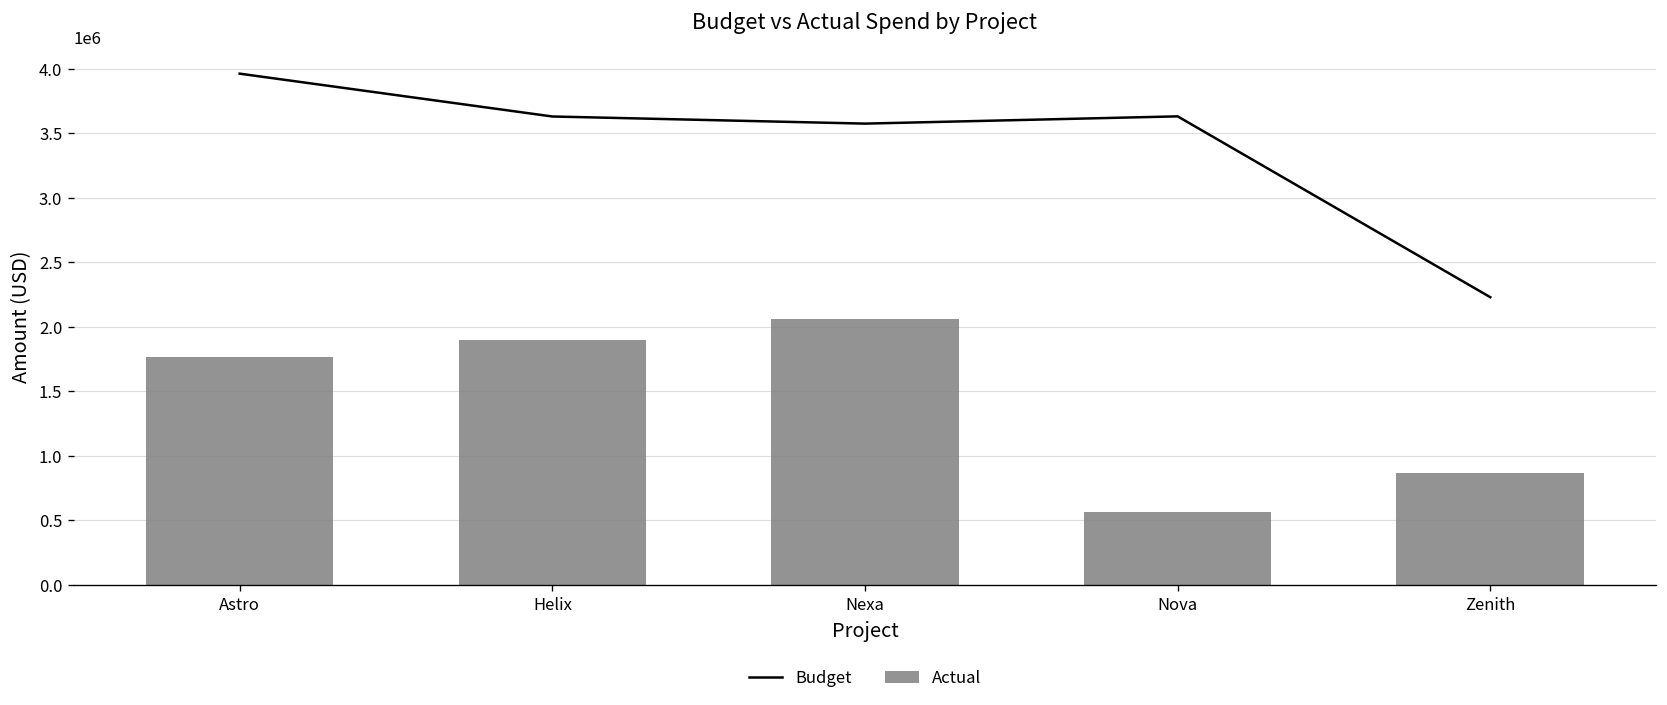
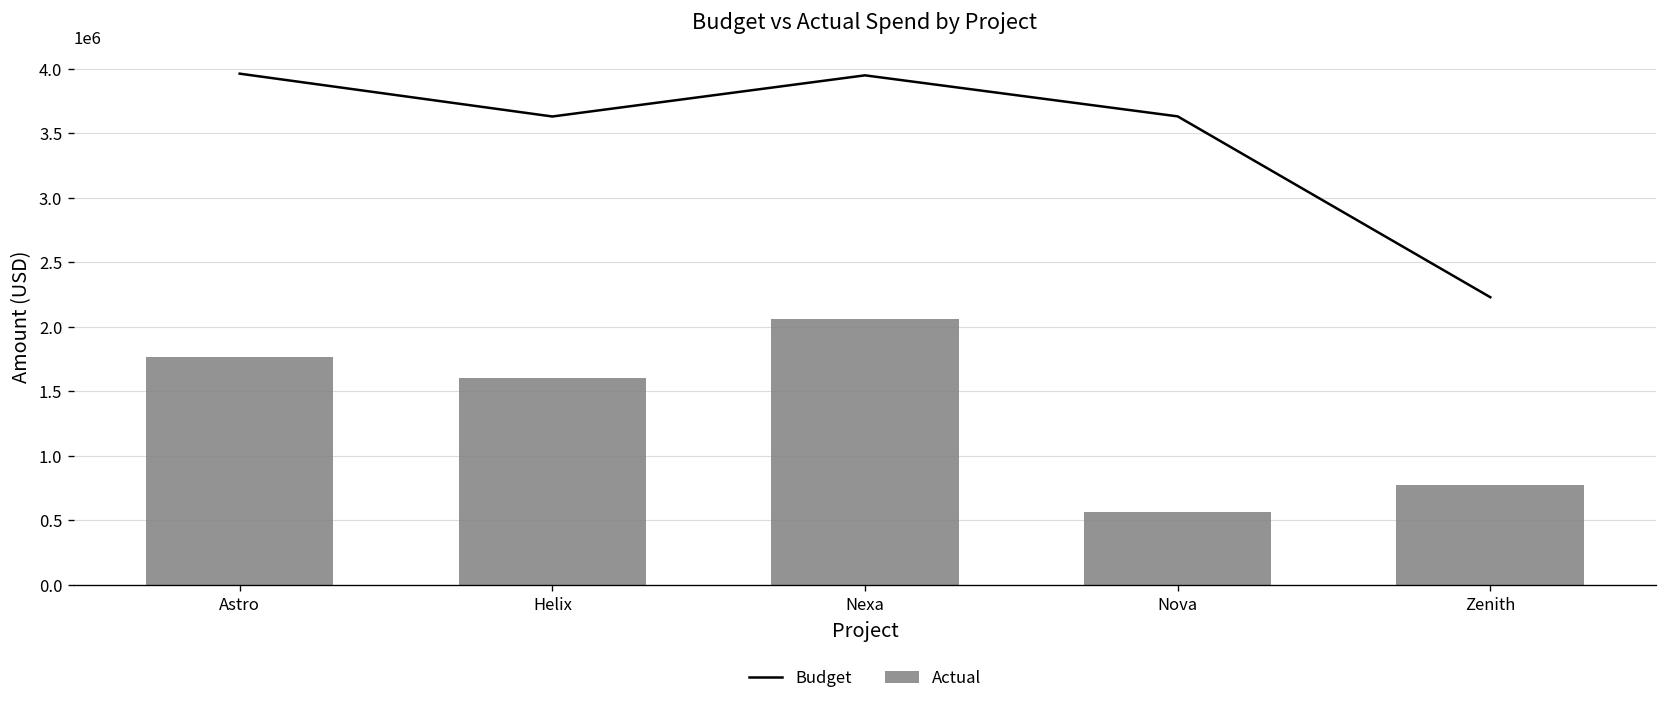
Actual, Helix: 1900000 -> 1600000
Budget, Nexa: 3570000 -> 3950000
Actual, Zenith: 860000 -> 780000
